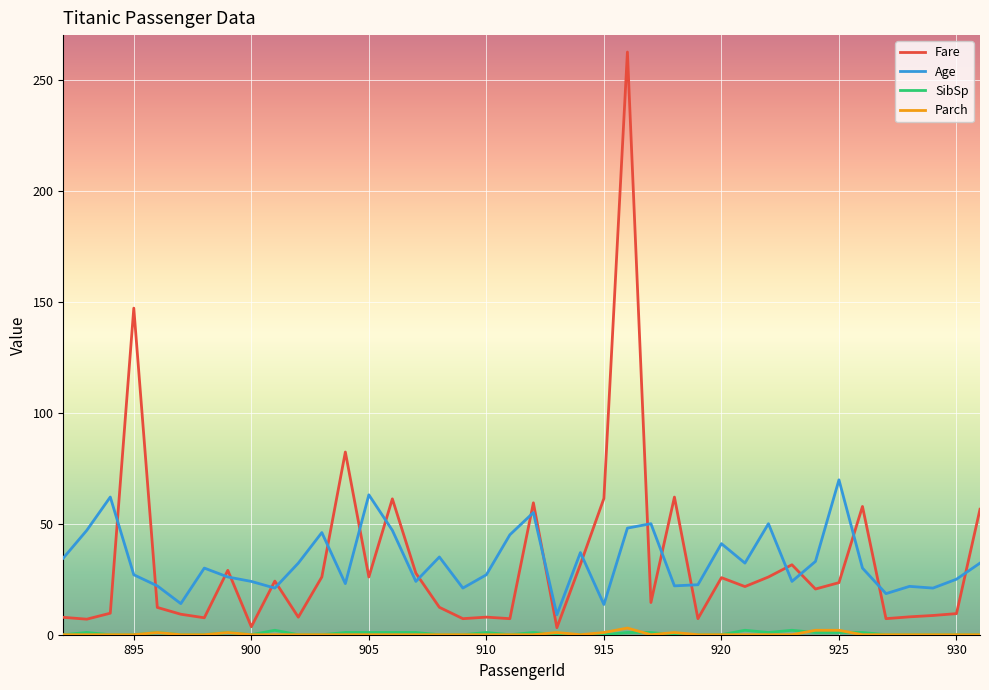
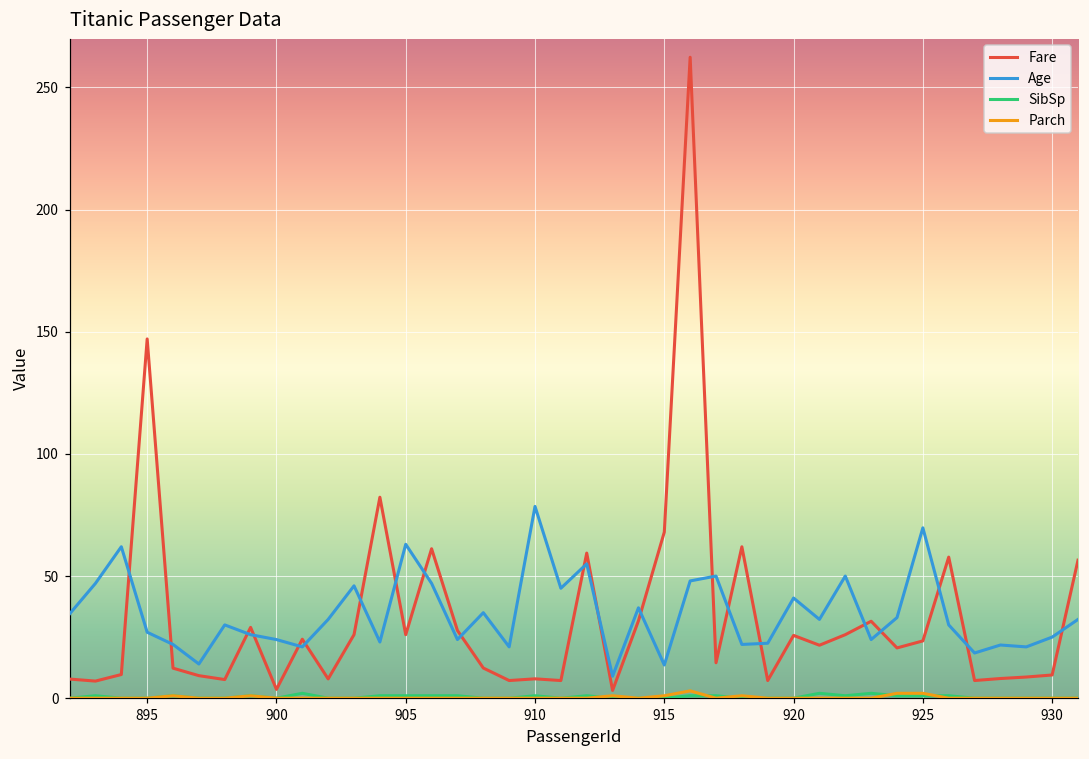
Age, 910: 27 -> 79
Fare, 915: 61 -> 68
